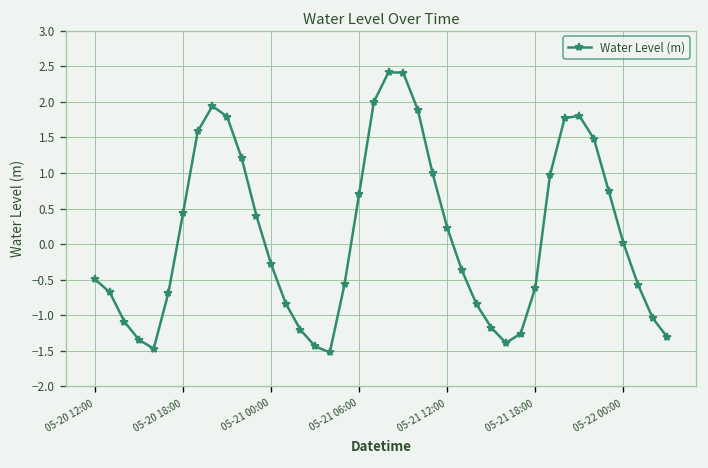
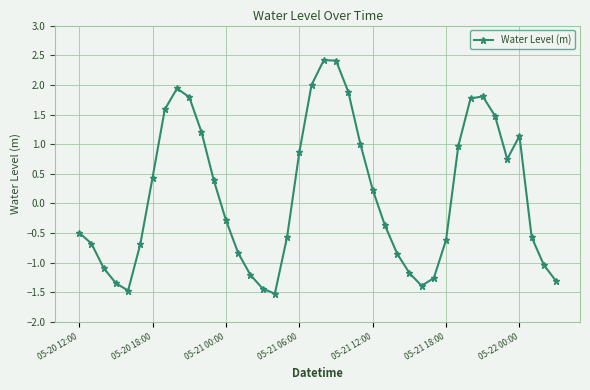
05-21 06:00: 0.7 -> 0.9
05-22 00:00: 0.0 -> 1.1
